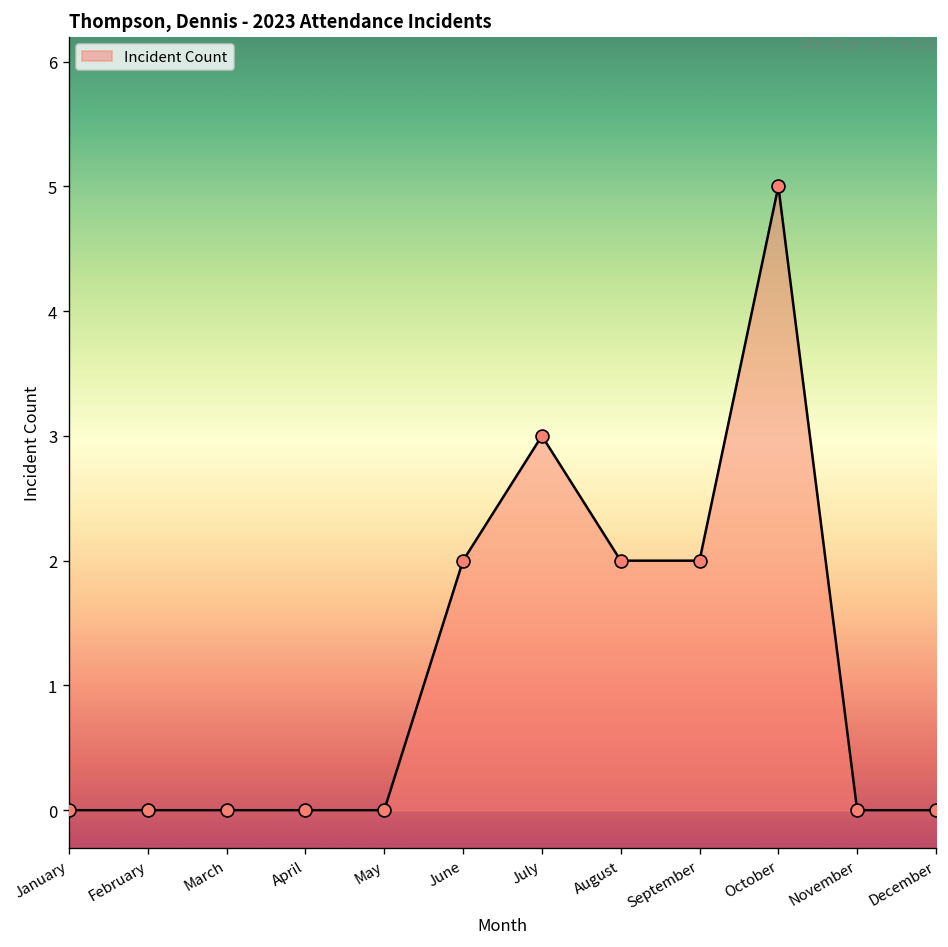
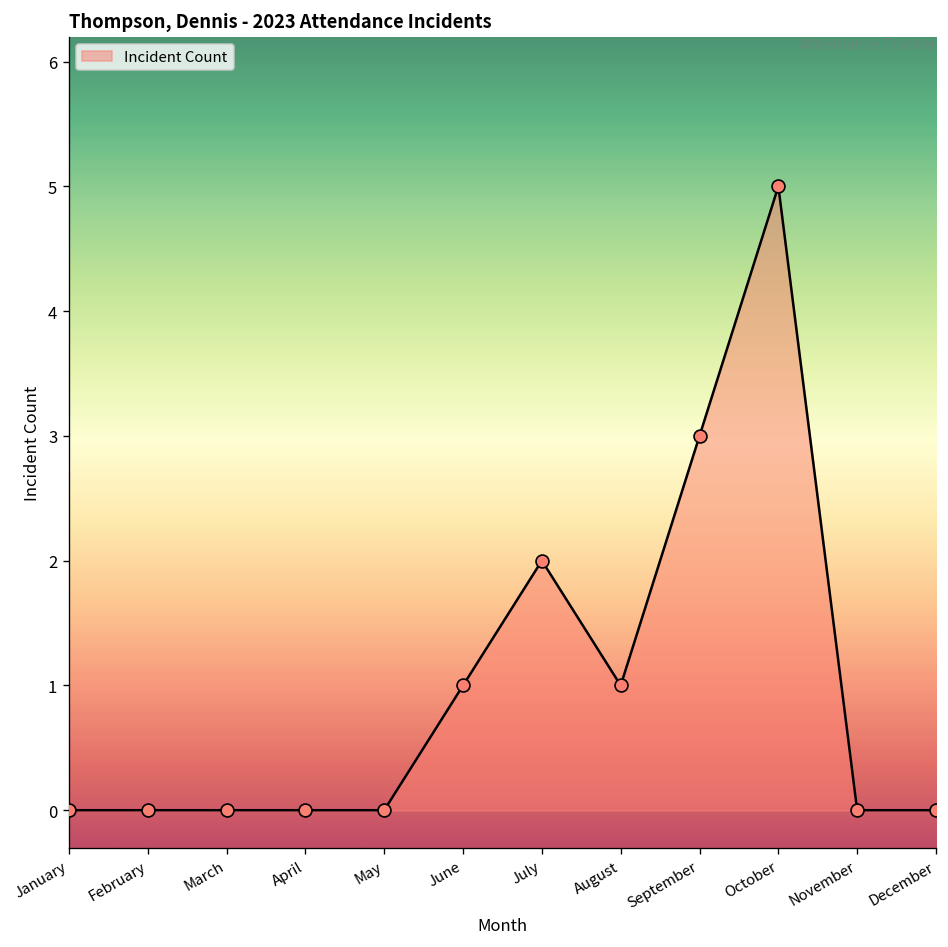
June: 2 -> 1
July: 3 -> 2
August: 2 -> 1
September: 2 -> 3
